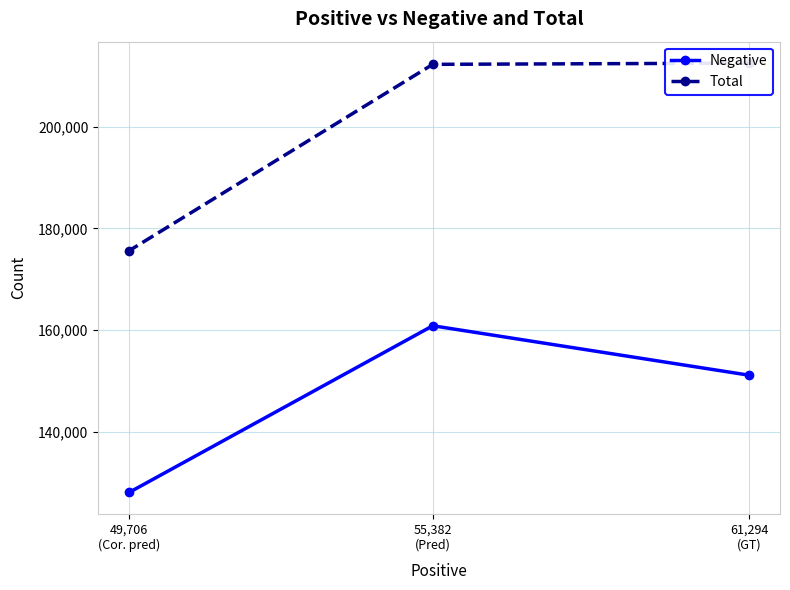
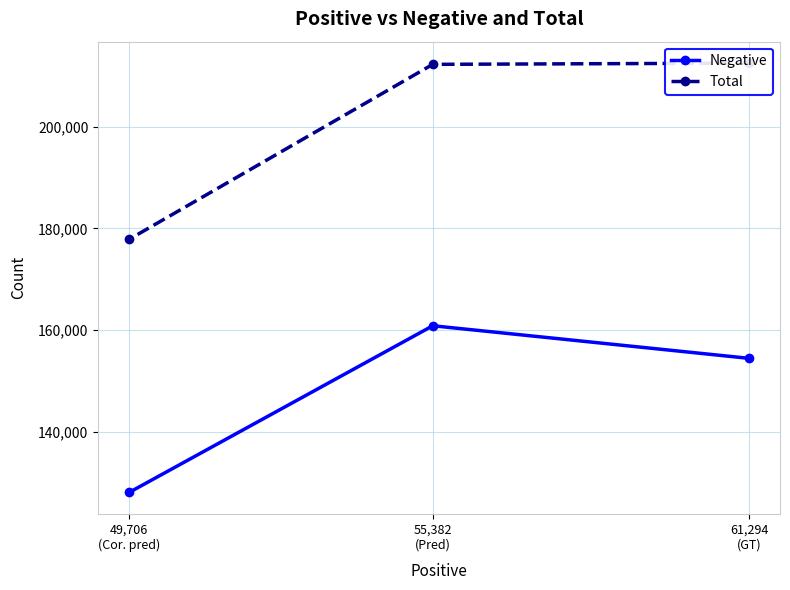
Total, 49,706 (Cor. pred): 176,000 -> 178,000
Negative, 61,294 (GT): 151,000 -> 154,000
